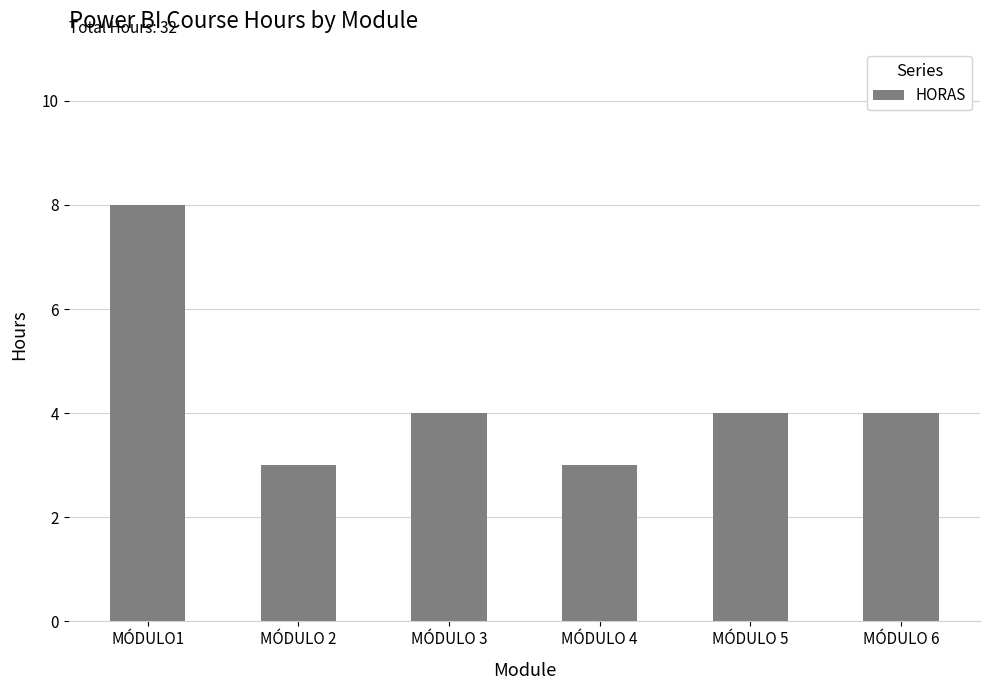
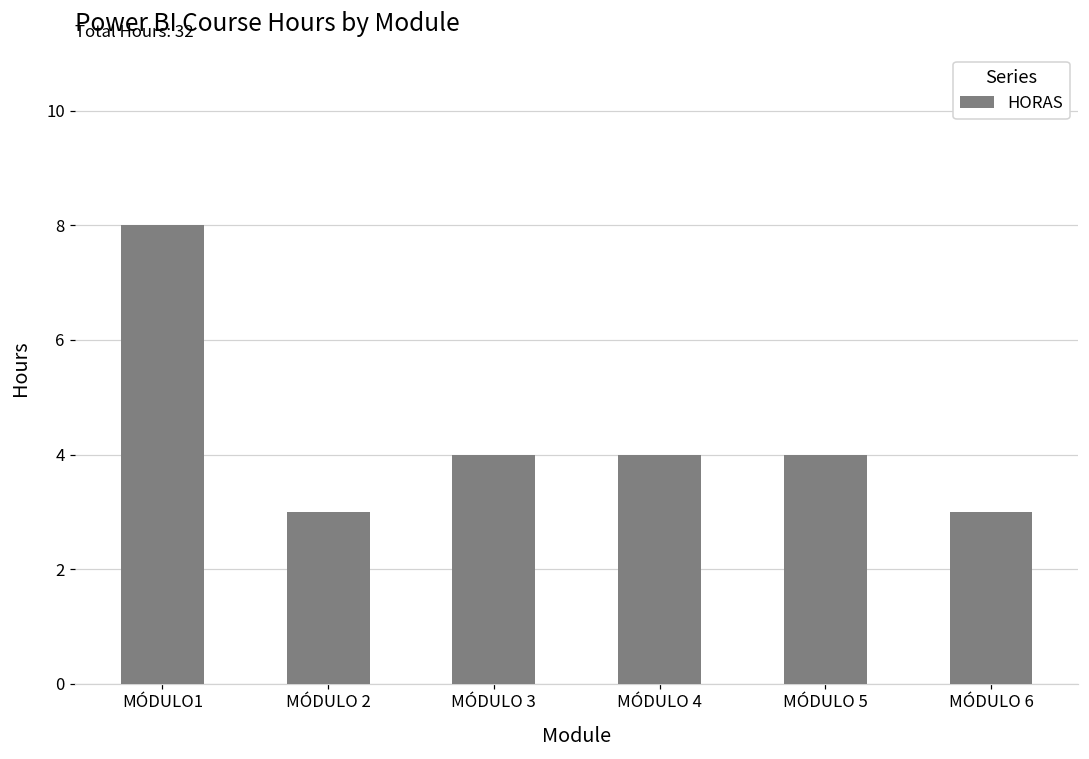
MÓDULO 4: 3 -> 4
MÓDULO 6: 4 -> 3
